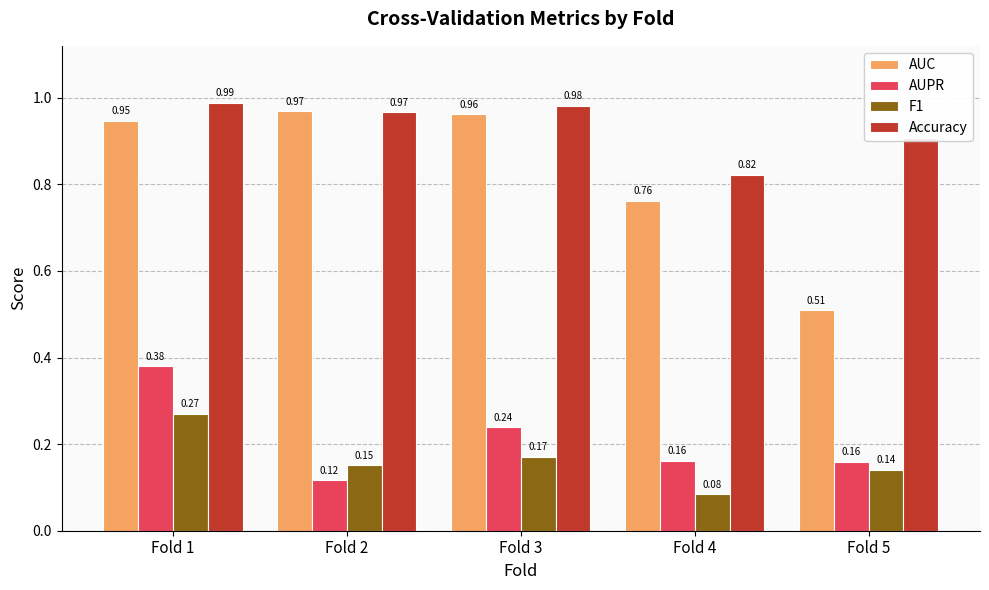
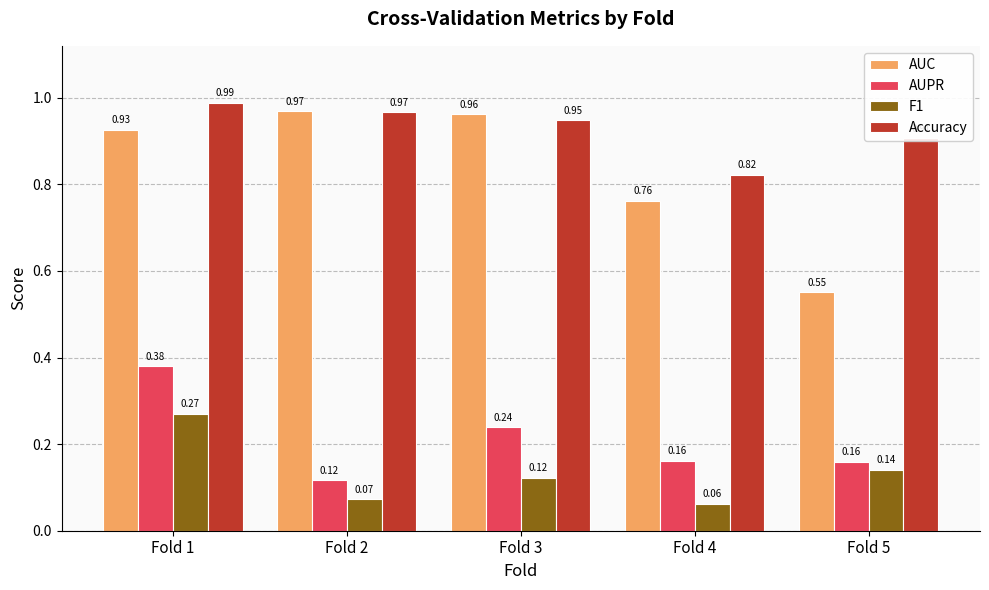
AUC, Fold 1: 0.95 -> 0.93
F1, Fold 2: 0.15 -> 0.07
F1, Fold 3: 0.17 -> 0.12
Accuracy, Fold 3: 0.98 -> 0.95
F1, Fold 4: 0.08 -> 0.06
AUC, Fold 5: 0.51 -> 0.55
